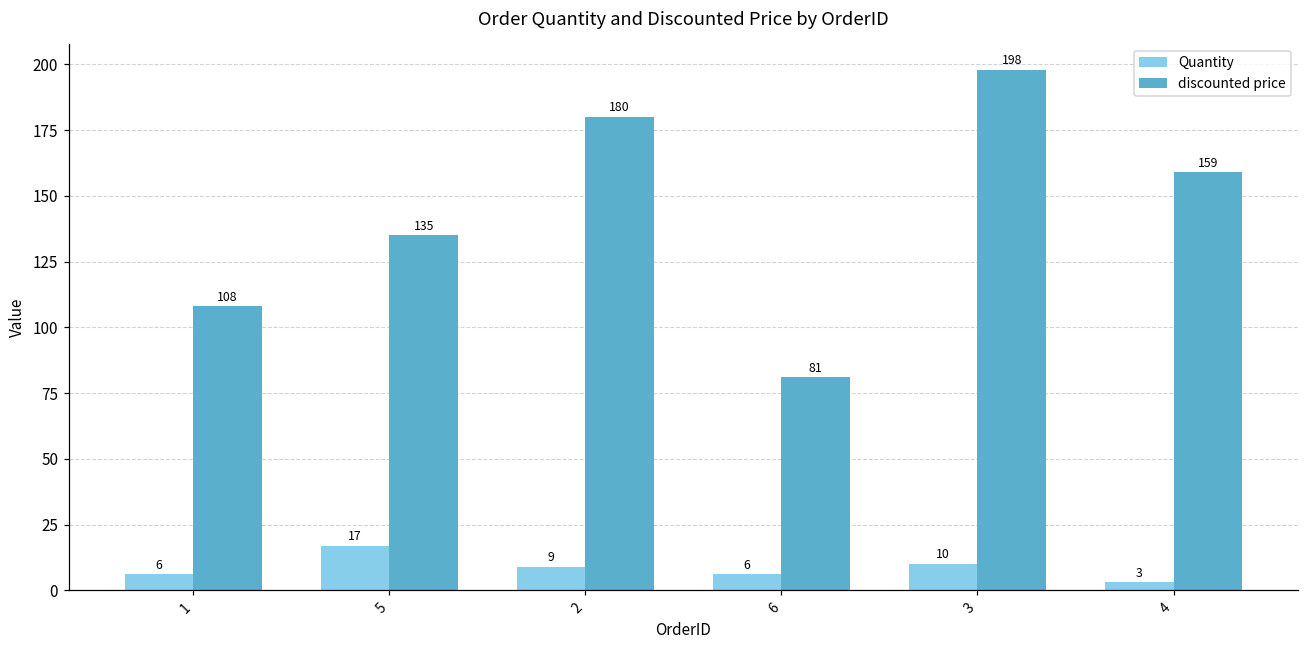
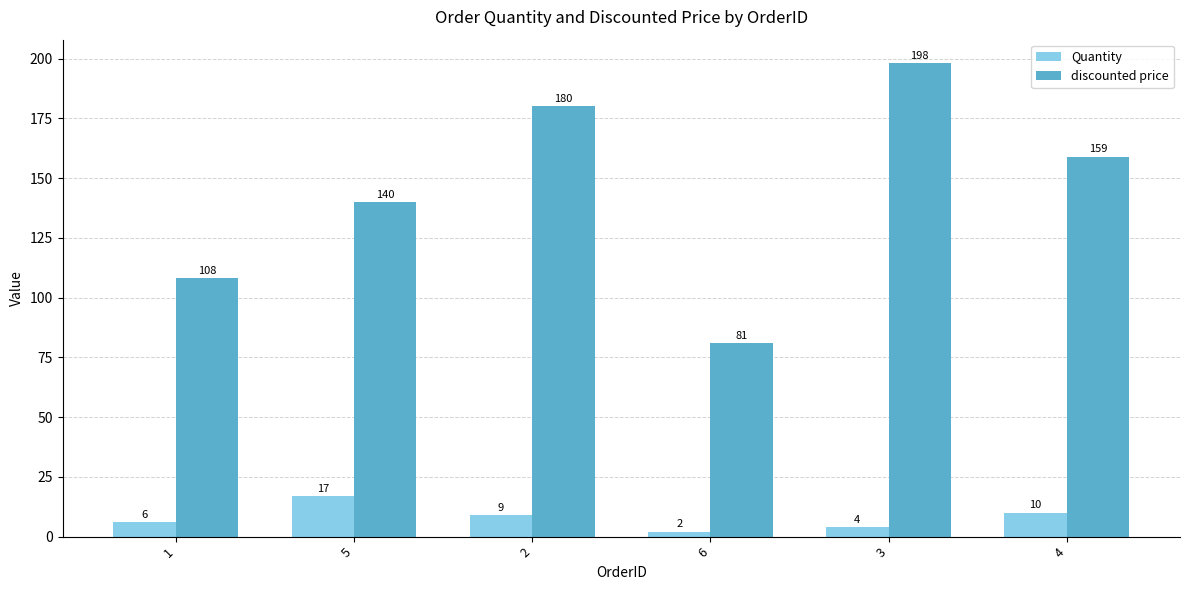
discounted price, 5: 135 -> 140
Quantity, 6: 6 -> 2
Quantity, 3: 10 -> 4
Quantity, 4: 3 -> 10
